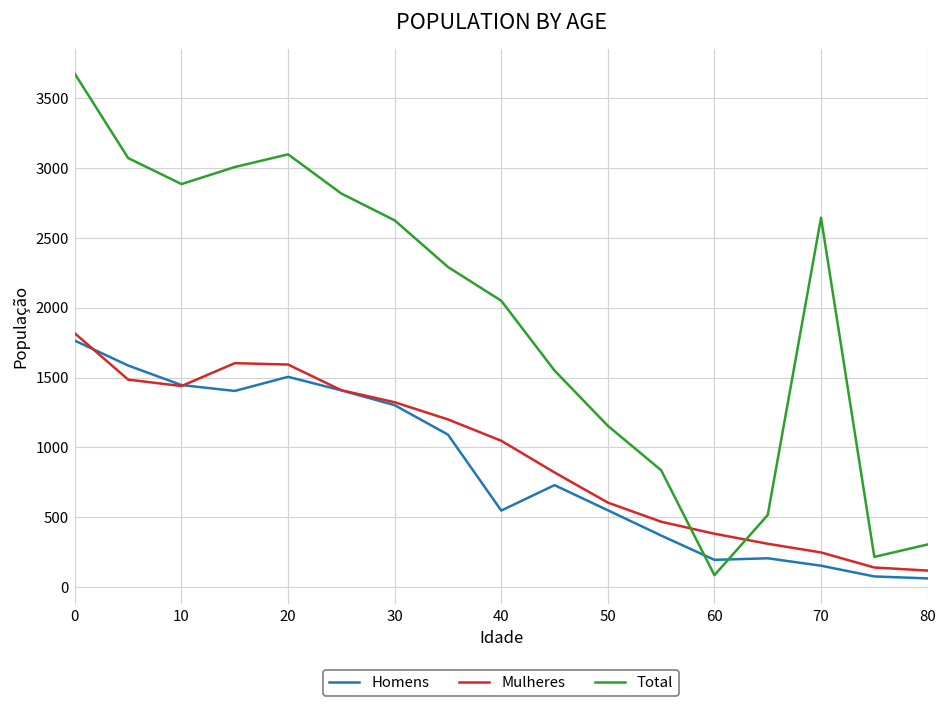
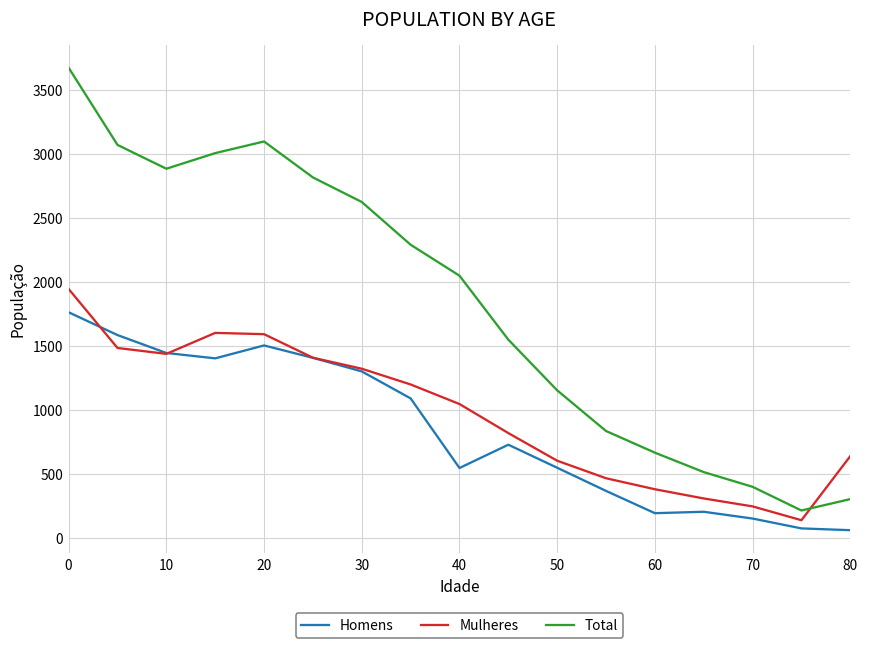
Mulheres, 0: 1820 -> 1950
Total, 60: 90 -> 670
Total, 70: 2650 -> 400
Mulheres, 80: 120 -> 640
